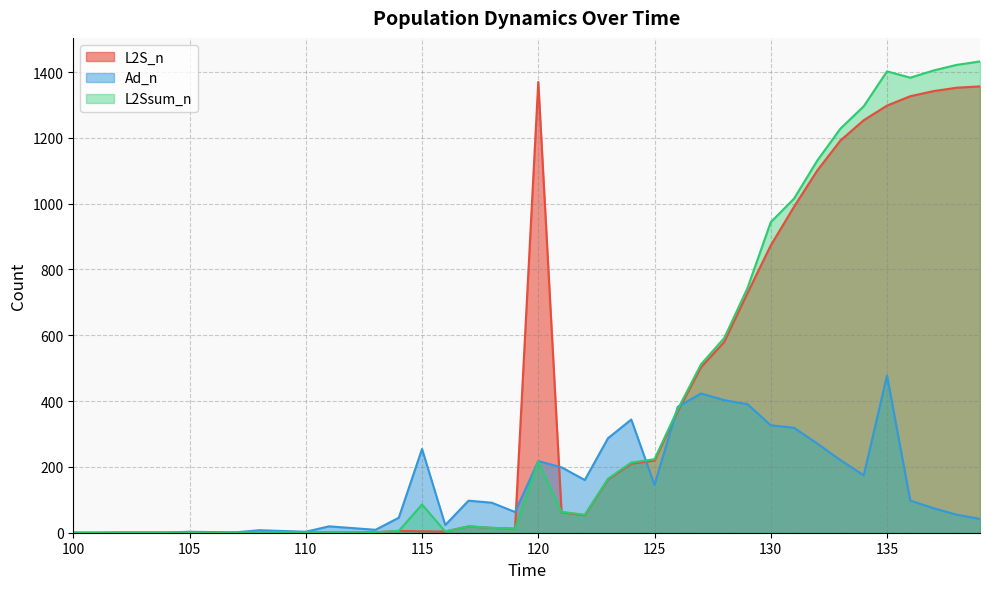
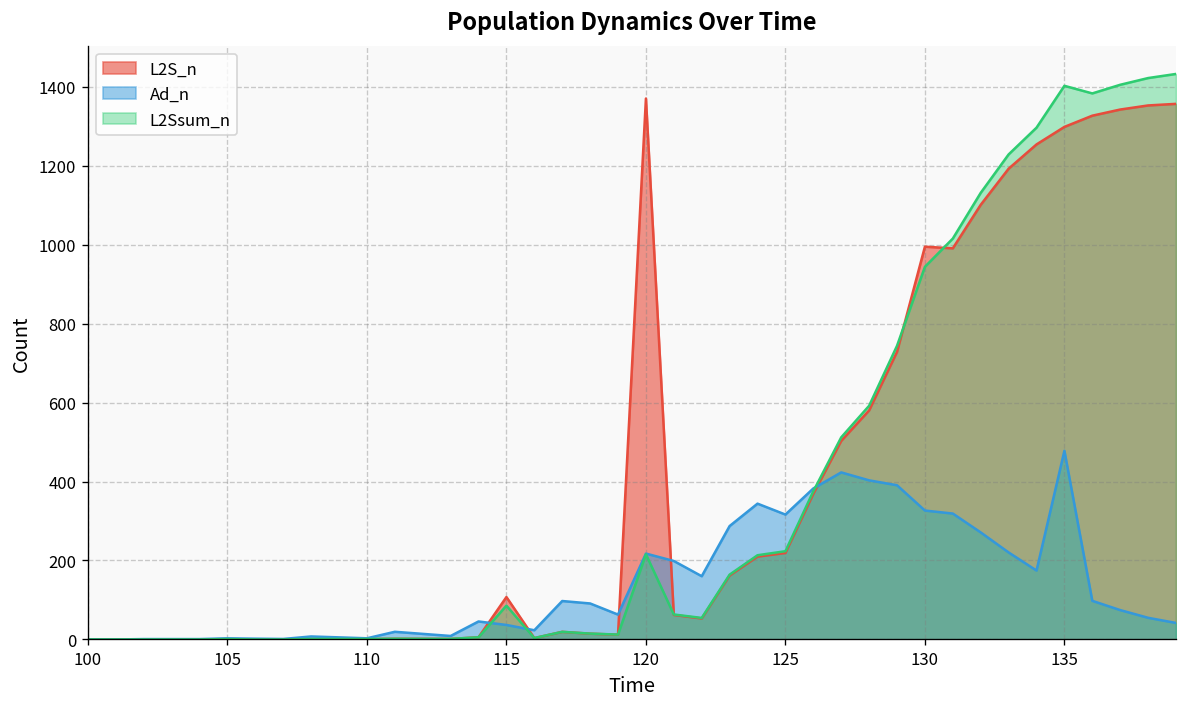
L2S_n, 115: 0 -> 110
Ad_n, 115: 250 -> 40
Ad_n, 125: 150 -> 320
L2S_n, 130: 870 -> 990
